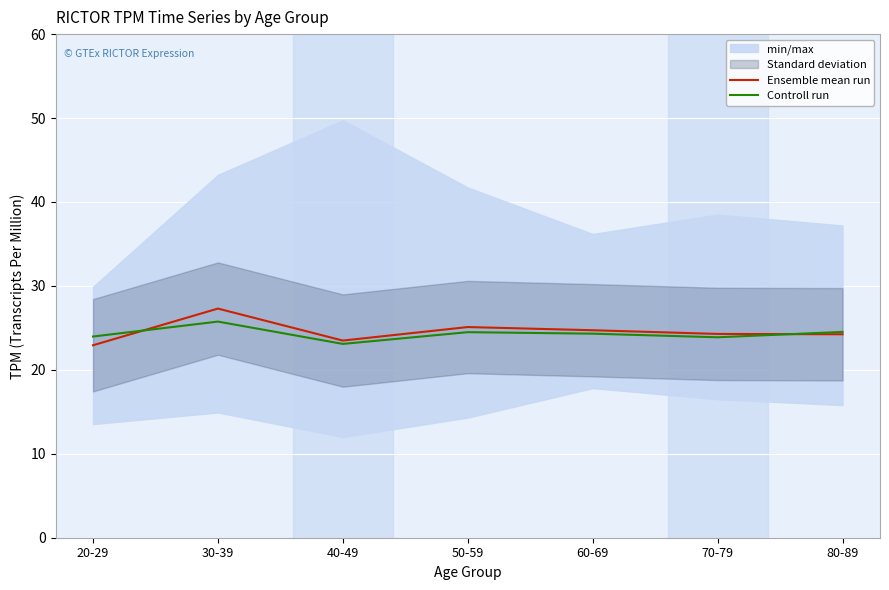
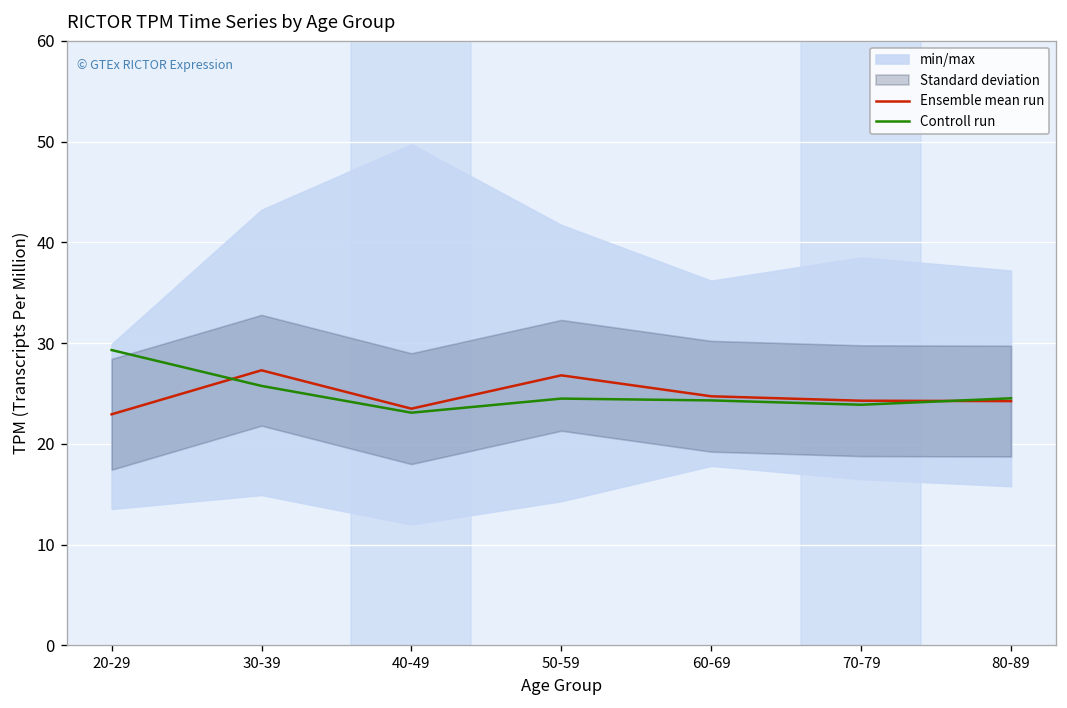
Controll run, 20-29: 24 -> 29
Ensemble mean run, 50-59: 25 -> 27
